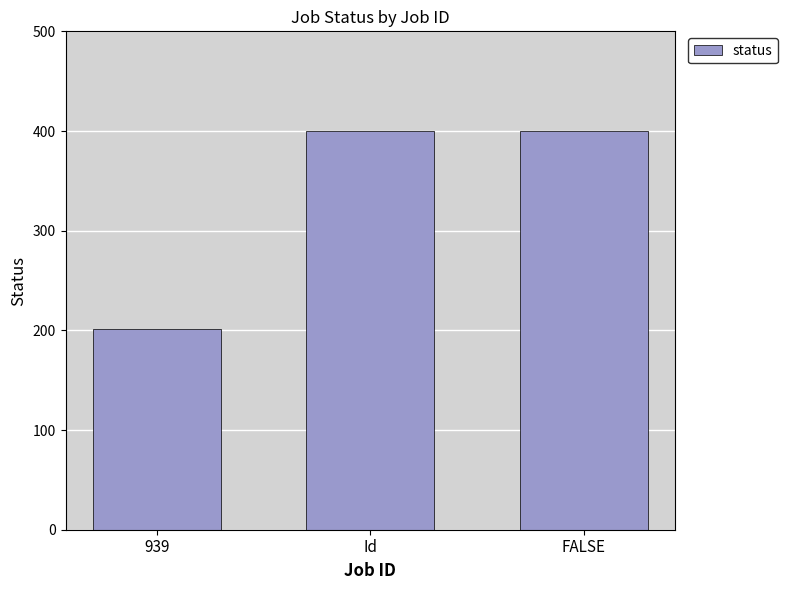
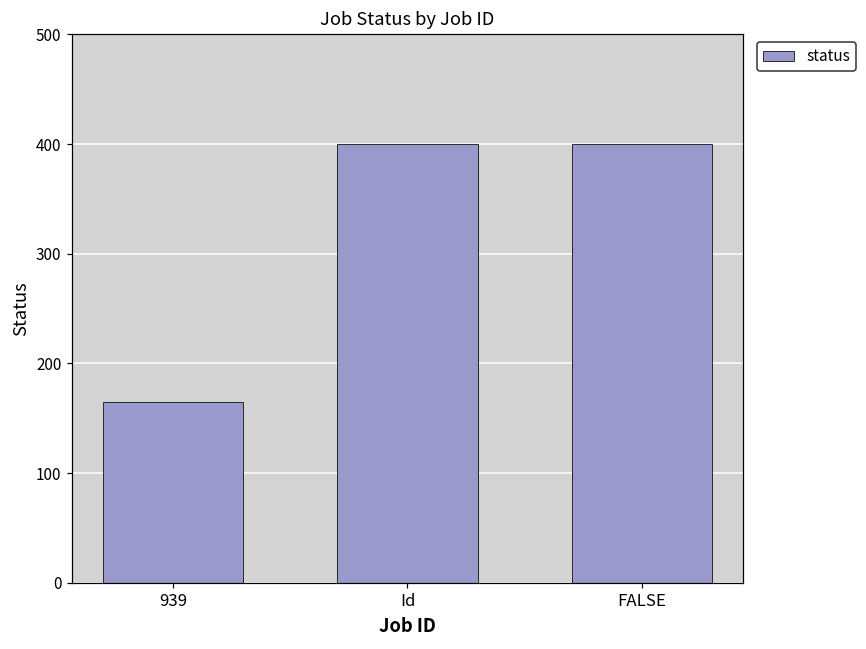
939: 200 -> 170
